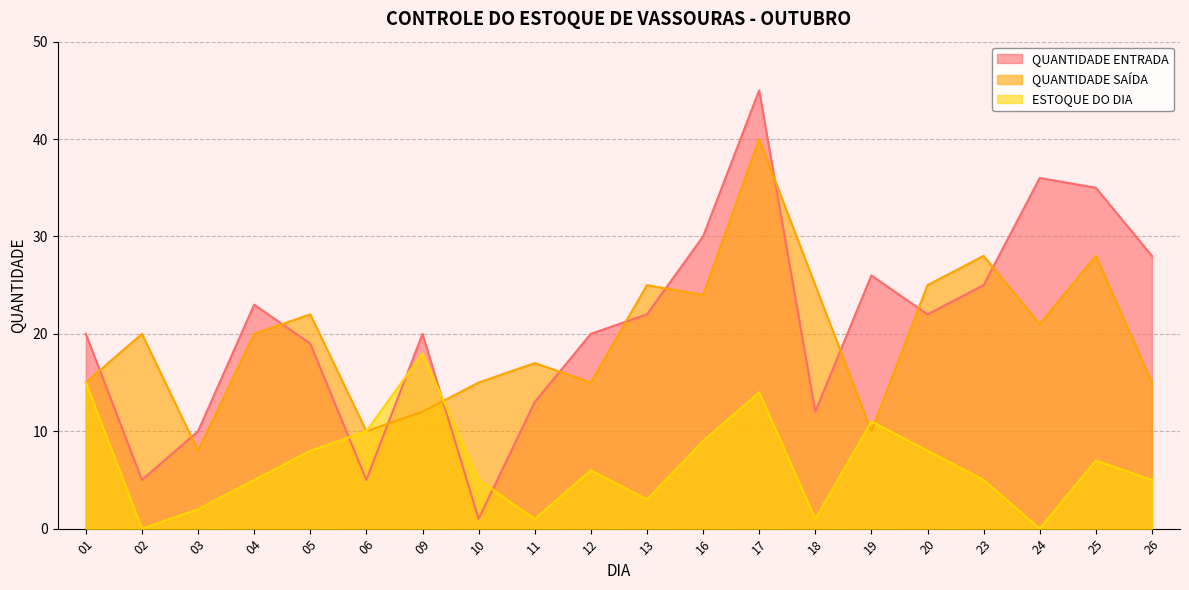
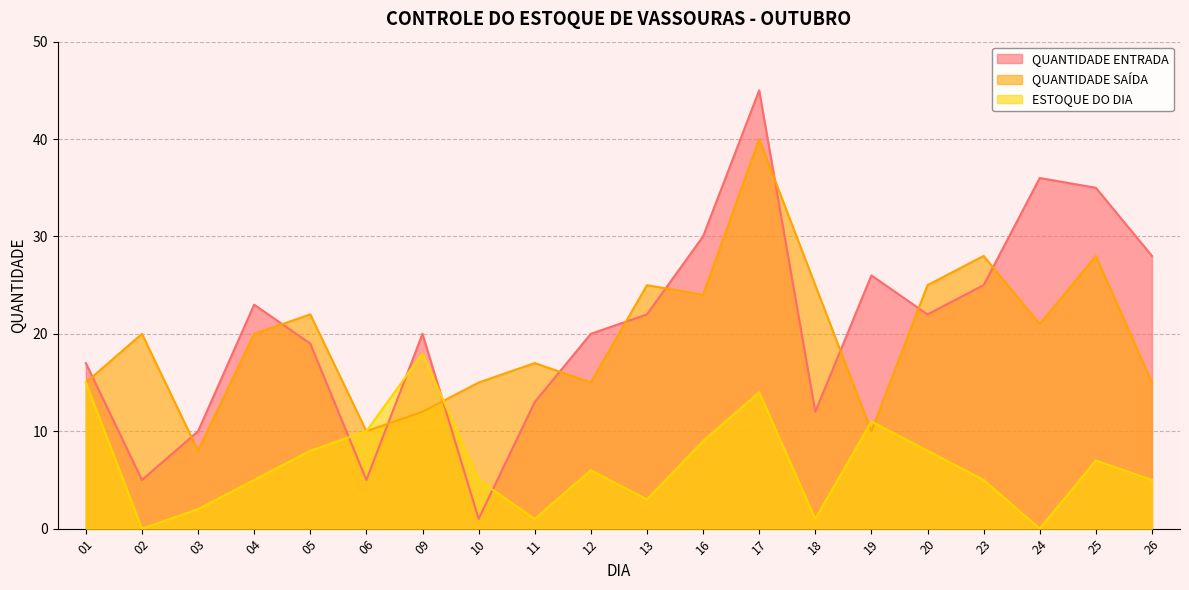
QUANTIDADE ENTRADA, 01: 20 -> 17
